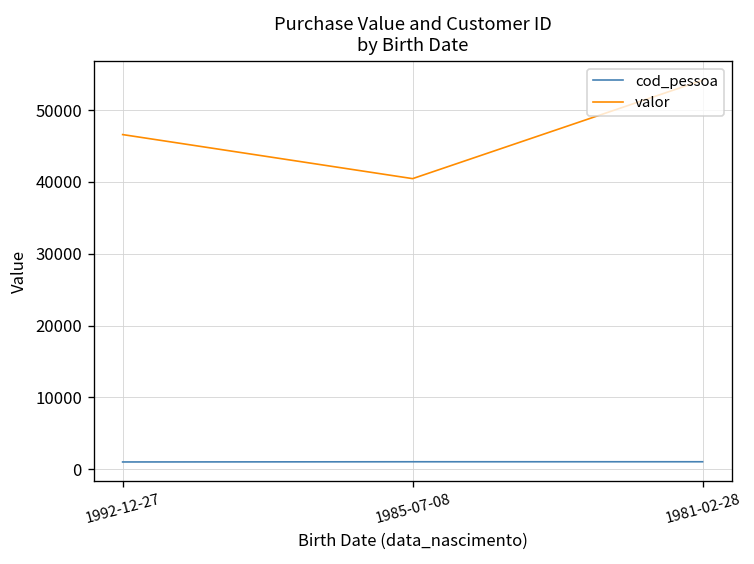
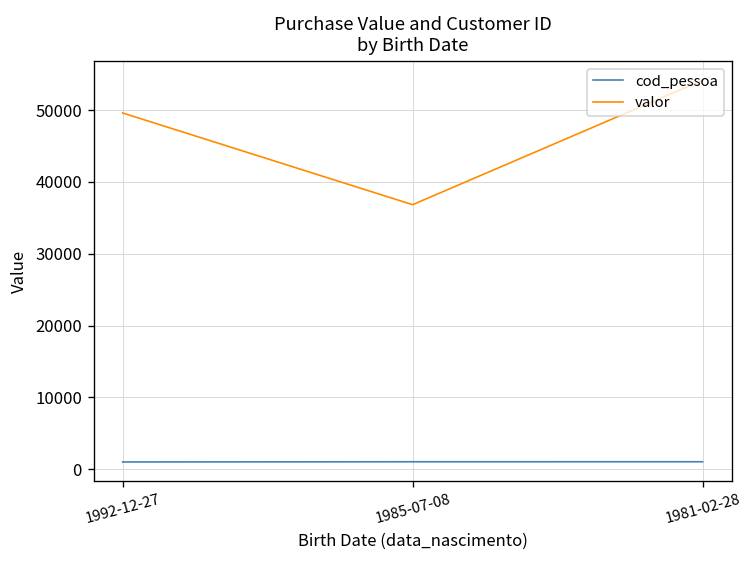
valor, 1992-12-27: 47000 -> 50000
valor, 1985-07-08: 40000 -> 37000
